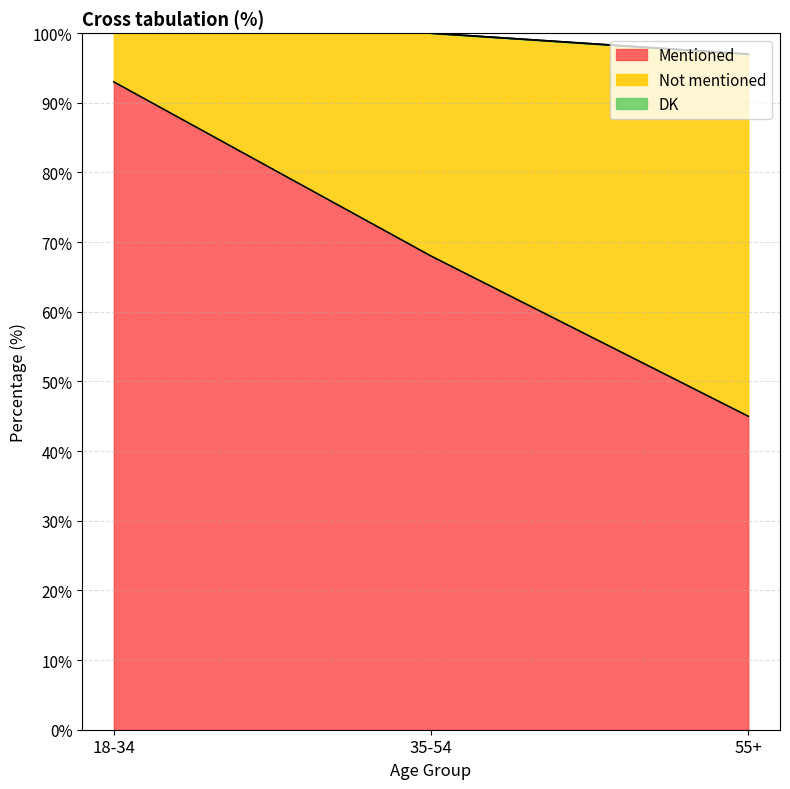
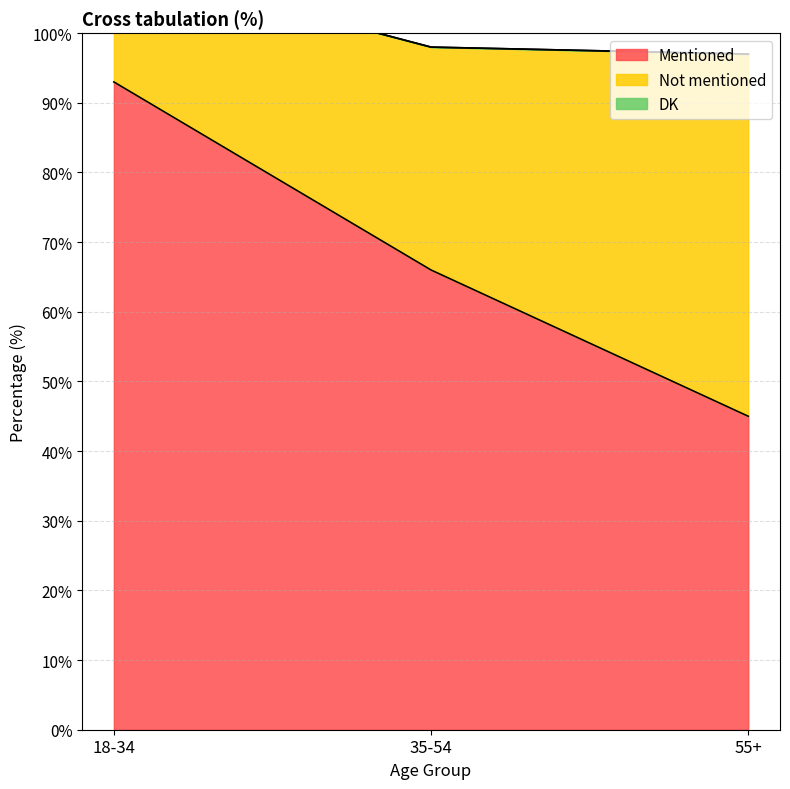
Mentioned, 35-54: 68% -> 66%
